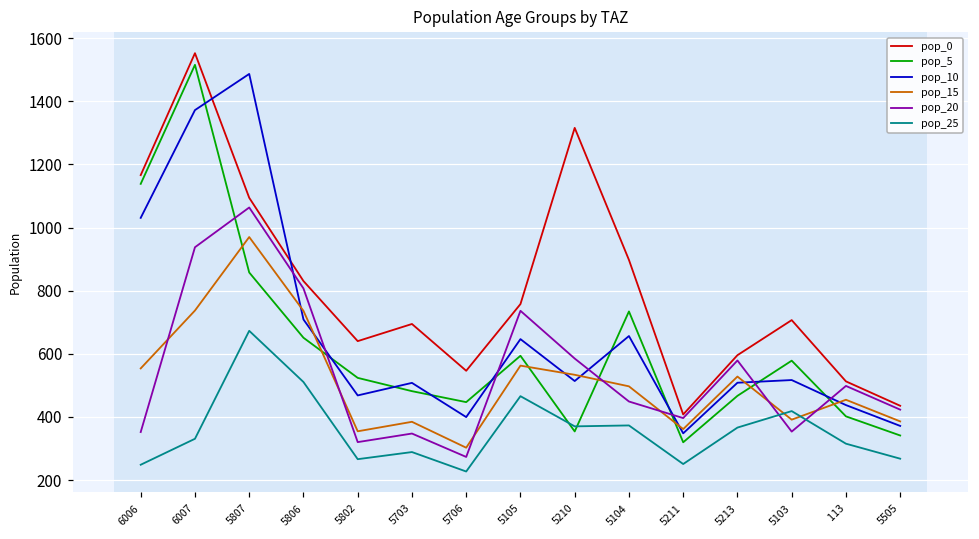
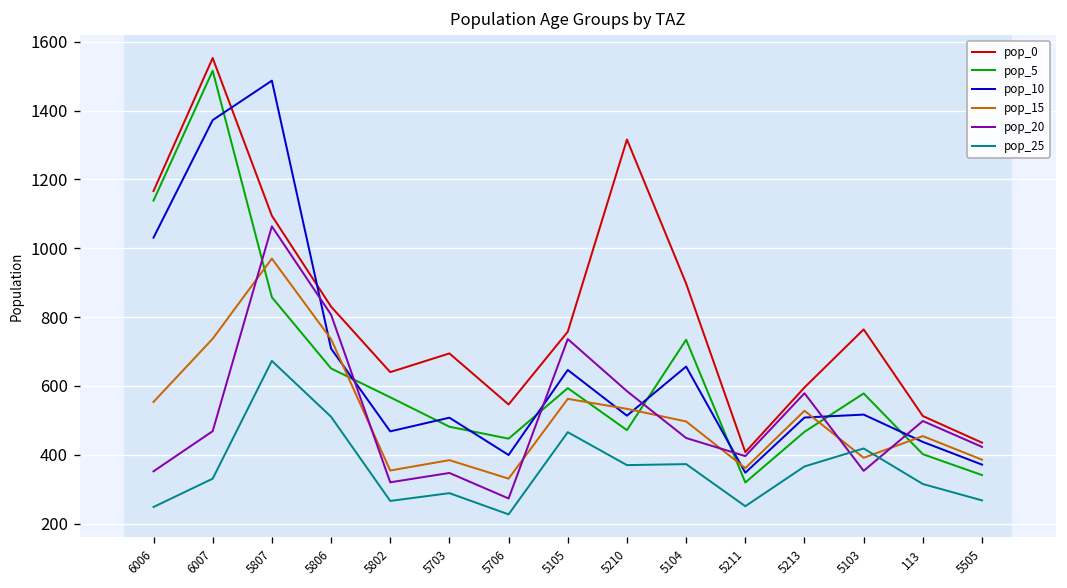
pop_20, 6007: 940 -> 470
pop_5, 5802: 520 -> 570
pop_15, 5706: 300 -> 330
pop_5, 5210: 350 -> 470
pop_0, 5103: 710 -> 760
